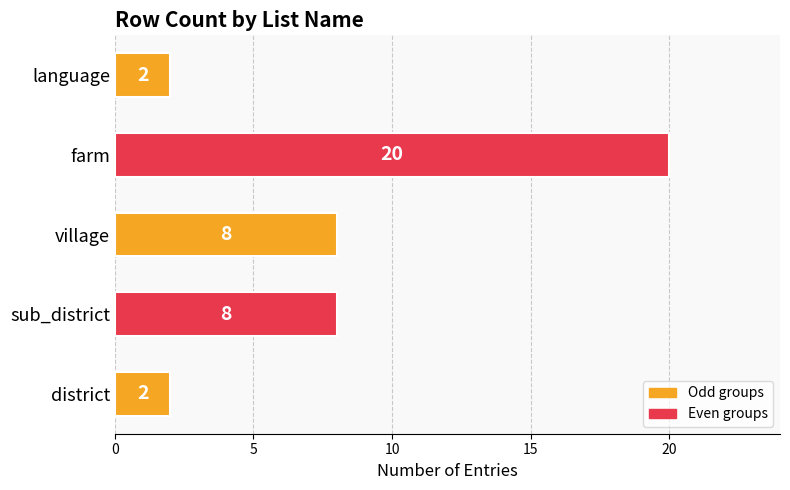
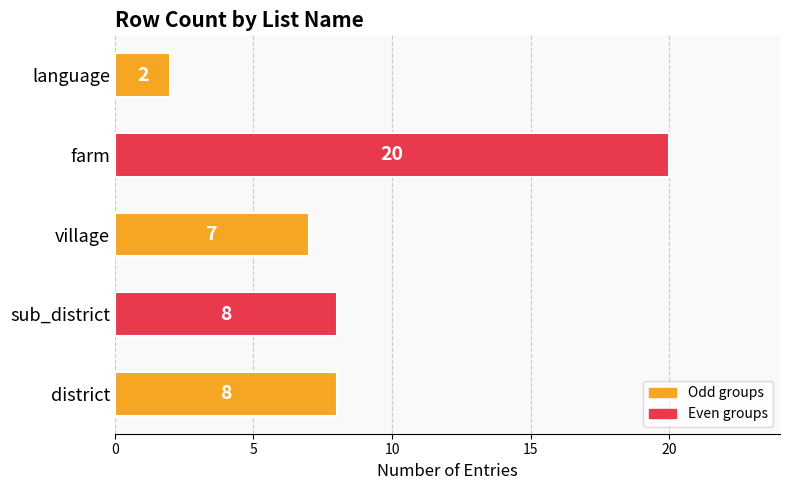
village: 8 -> 7
district: 2 -> 8
